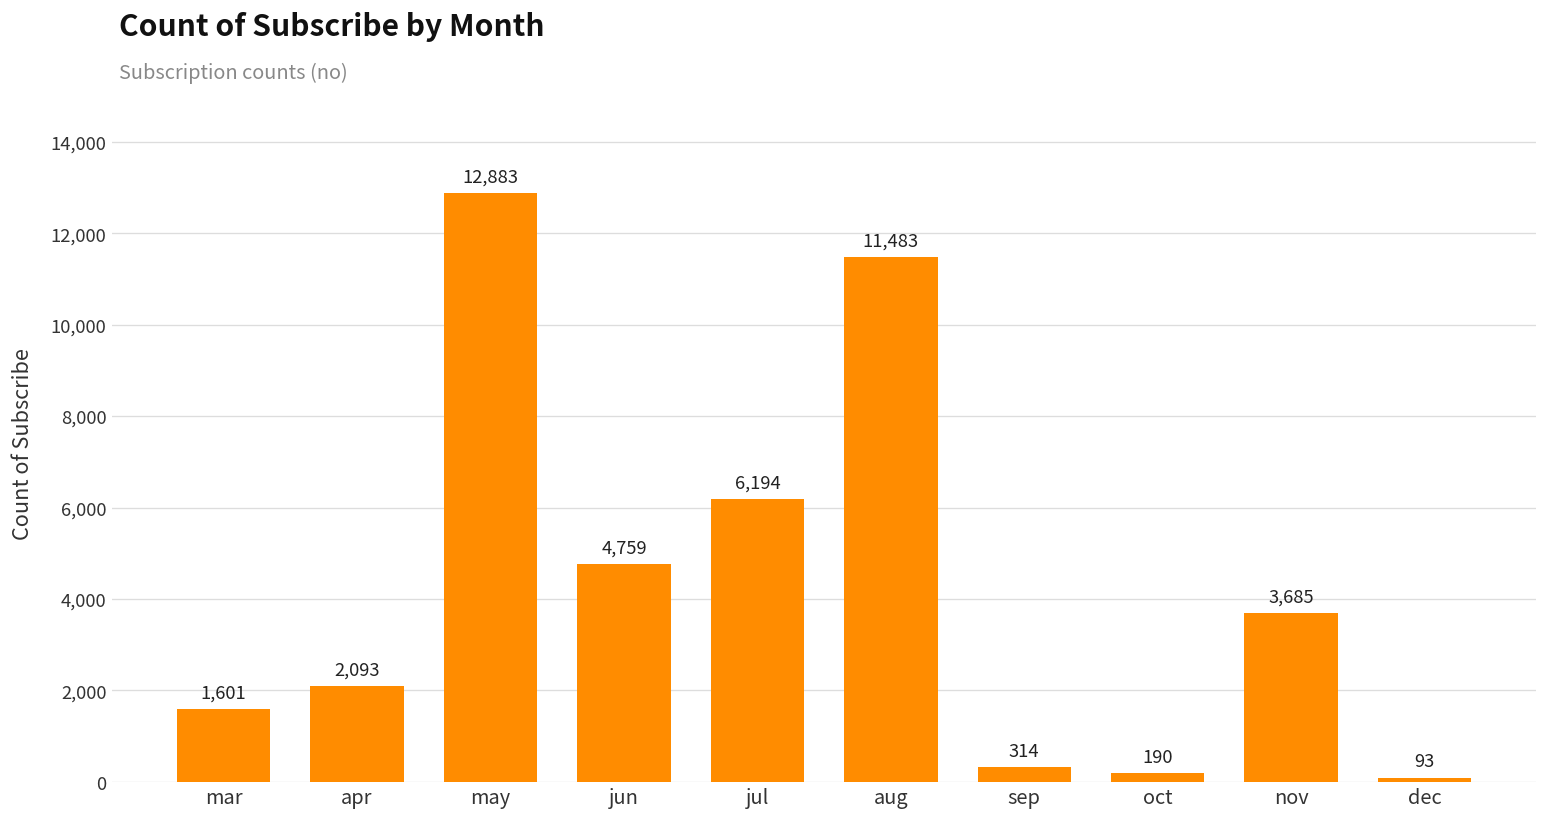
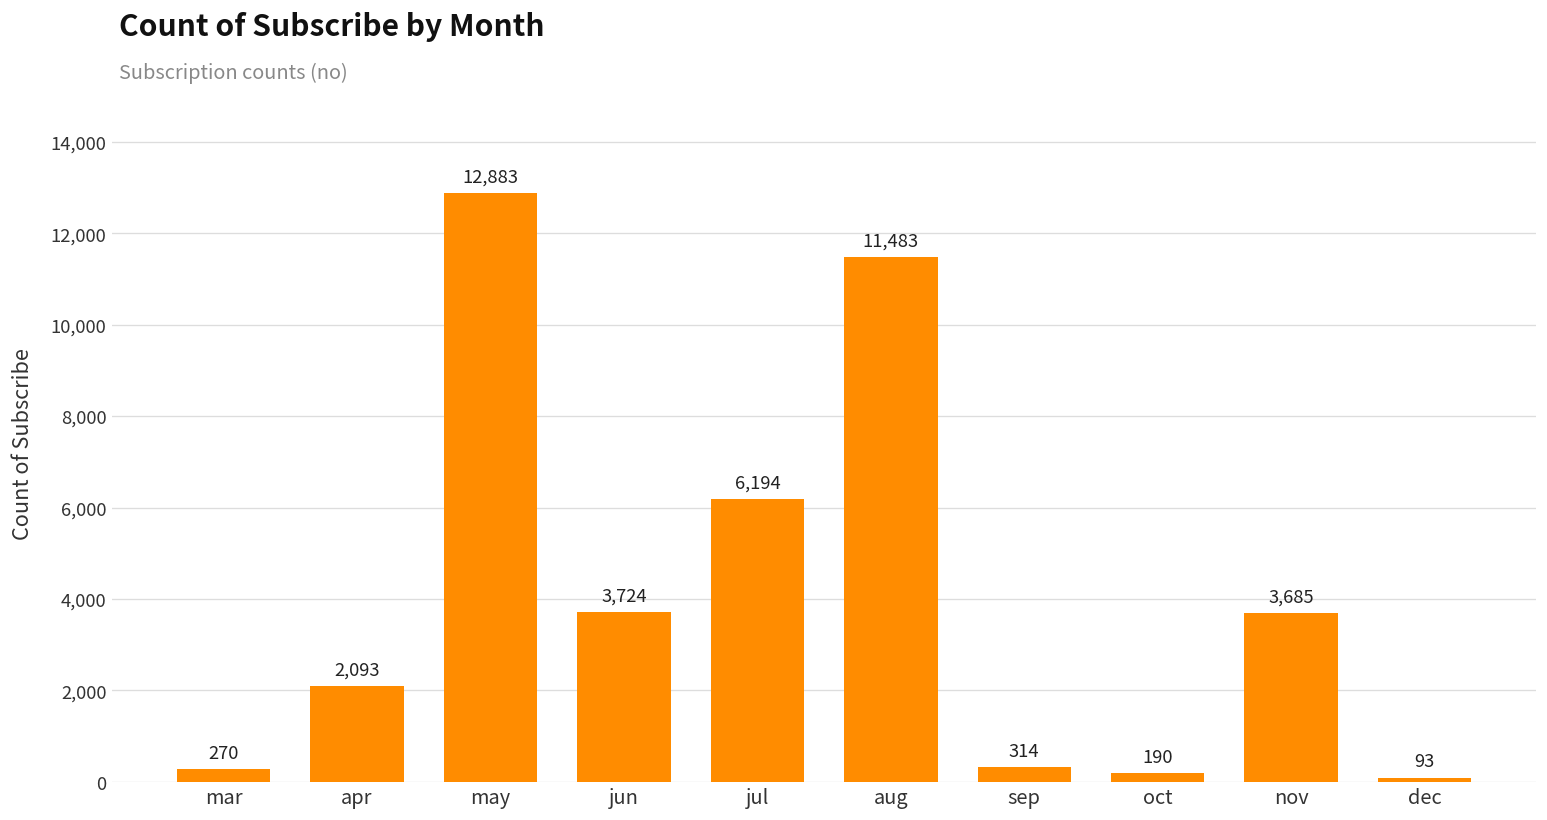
mar: 1,601 -> 270
jun: 4,759 -> 3,724
